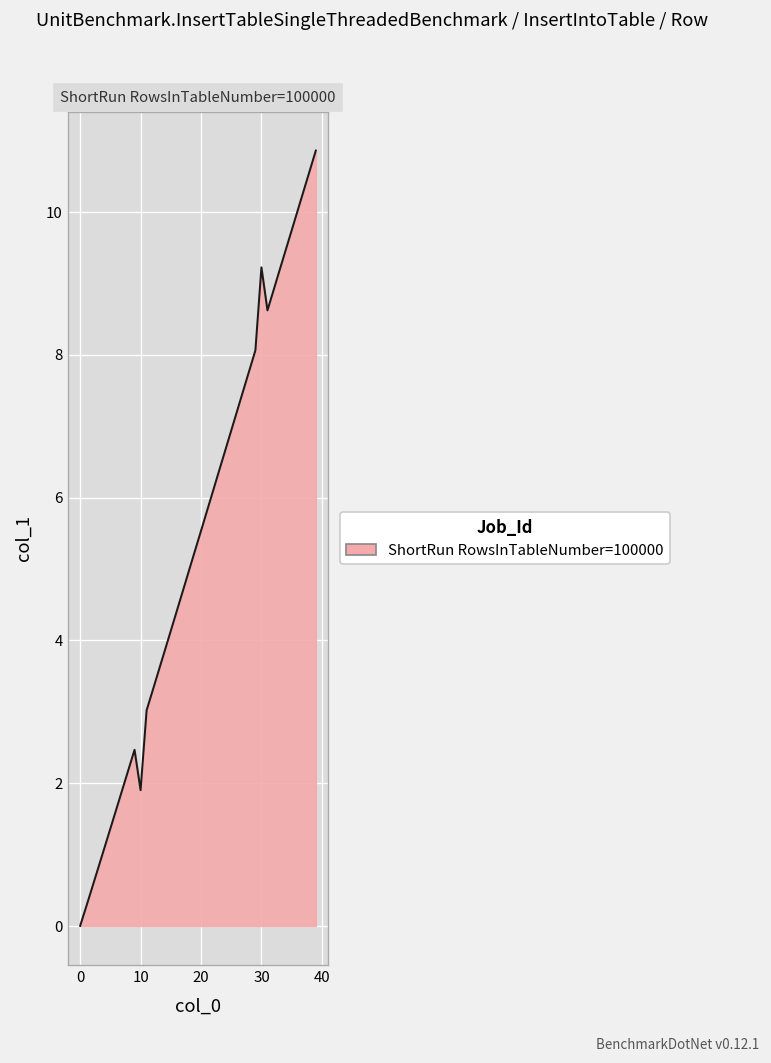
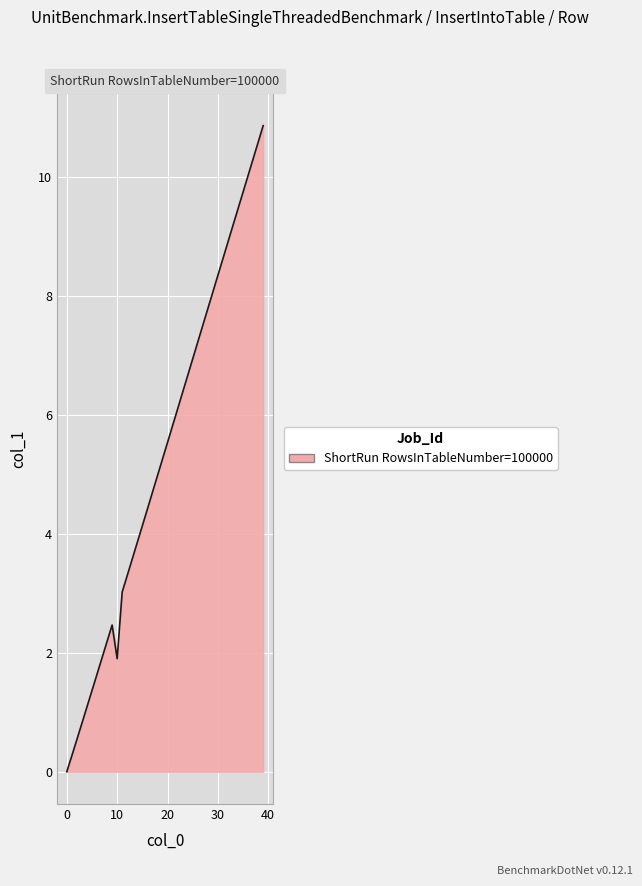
30: 9.2 -> 8.3
